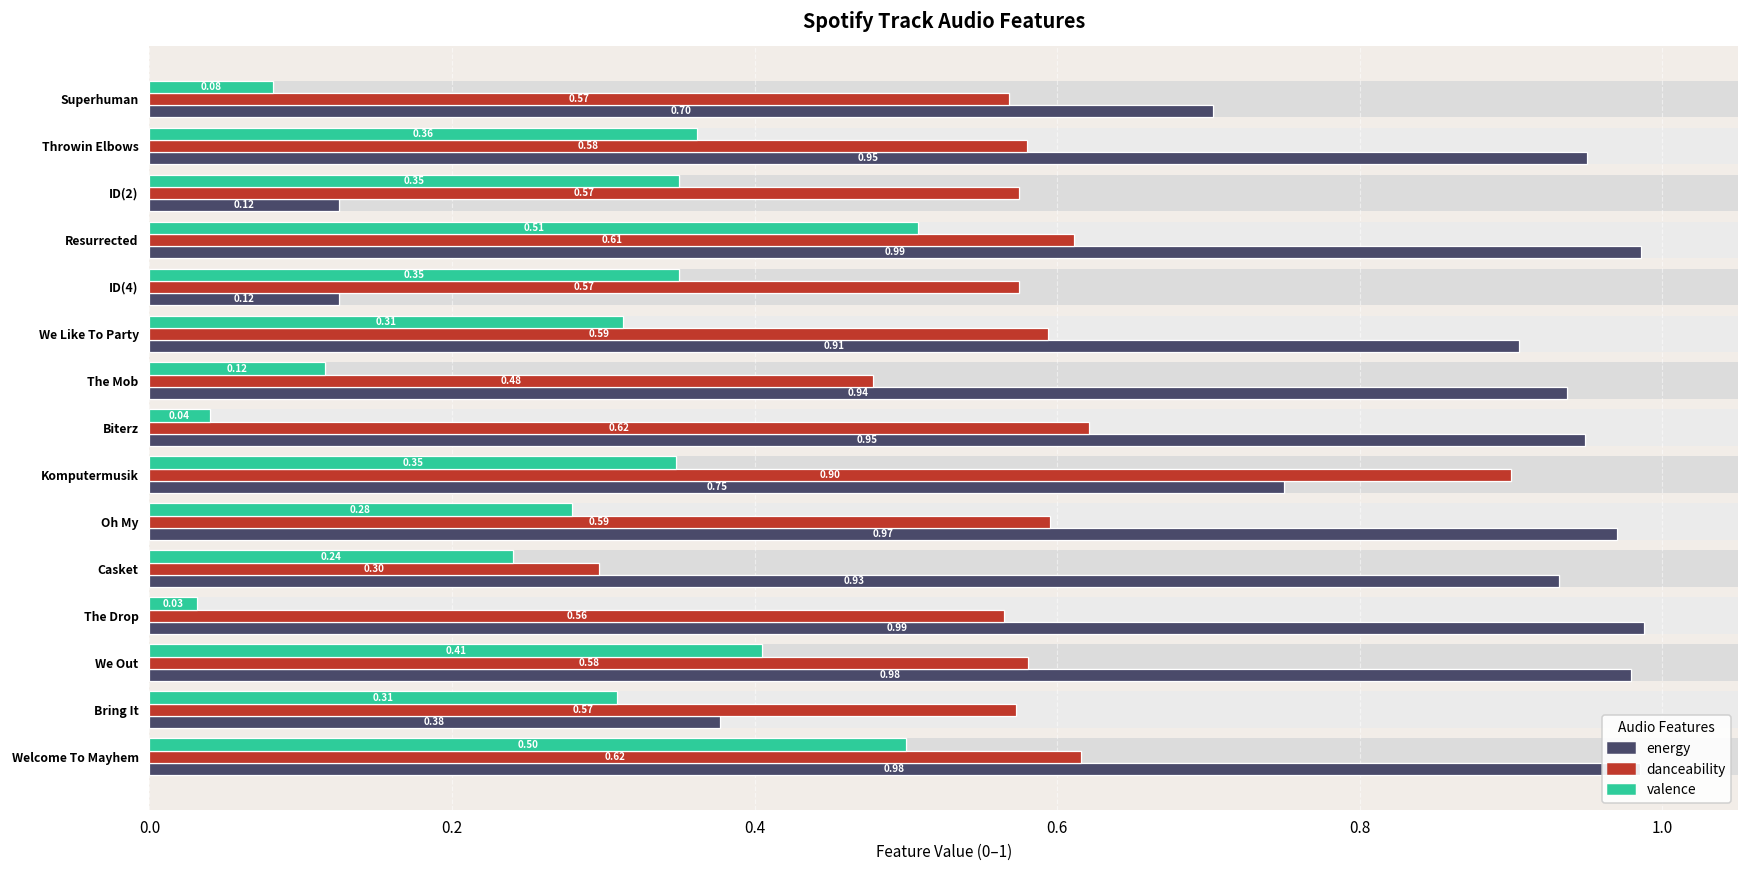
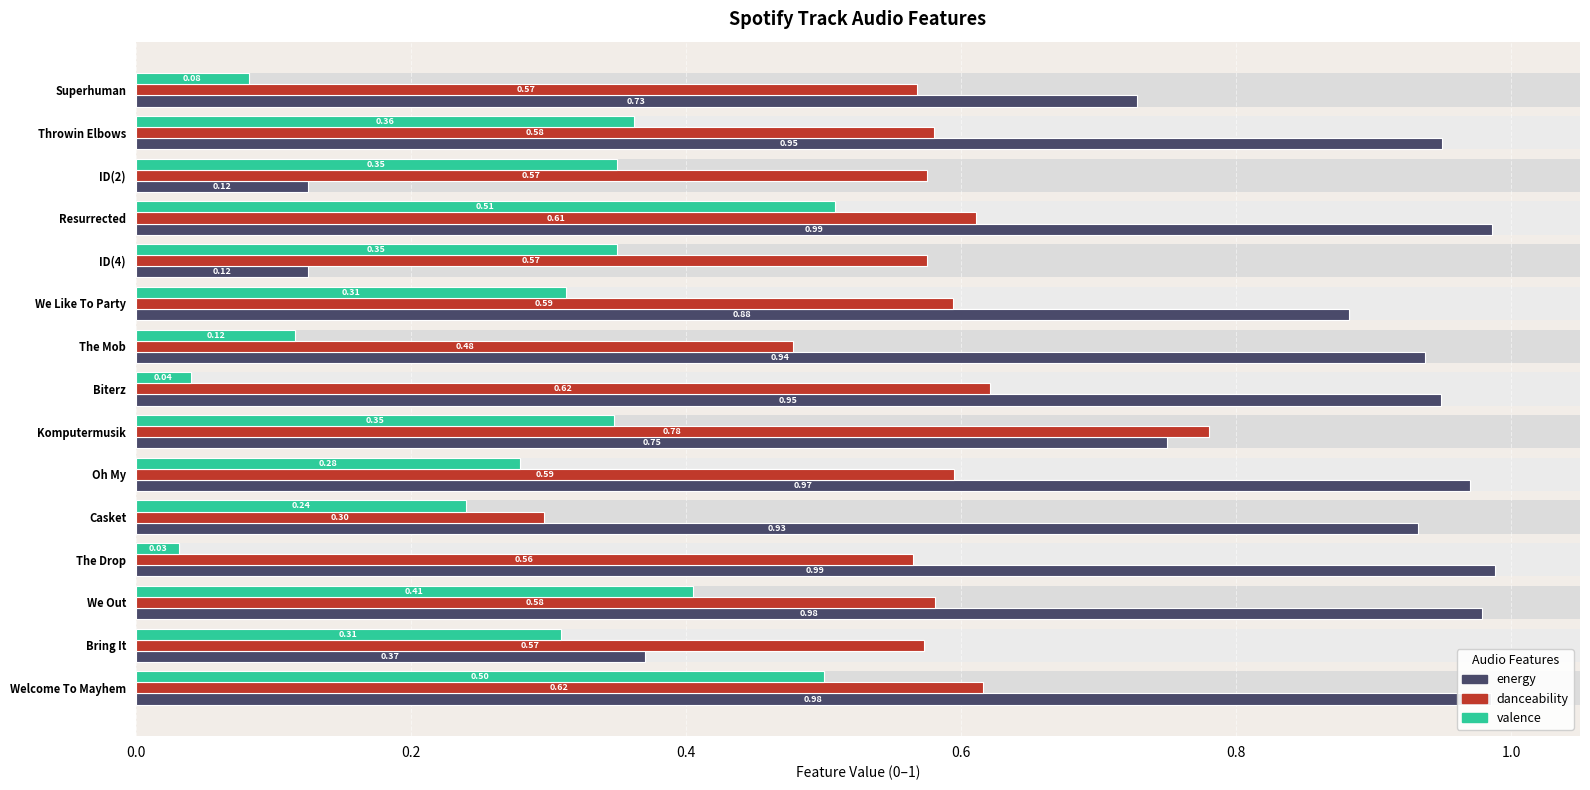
energy, Superhuman: 0.70 -> 0.73
energy, We Like To Party: 0.91 -> 0.88
danceability, Komputermusik: 0.90 -> 0.78
energy, Bring It: 0.38 -> 0.37
